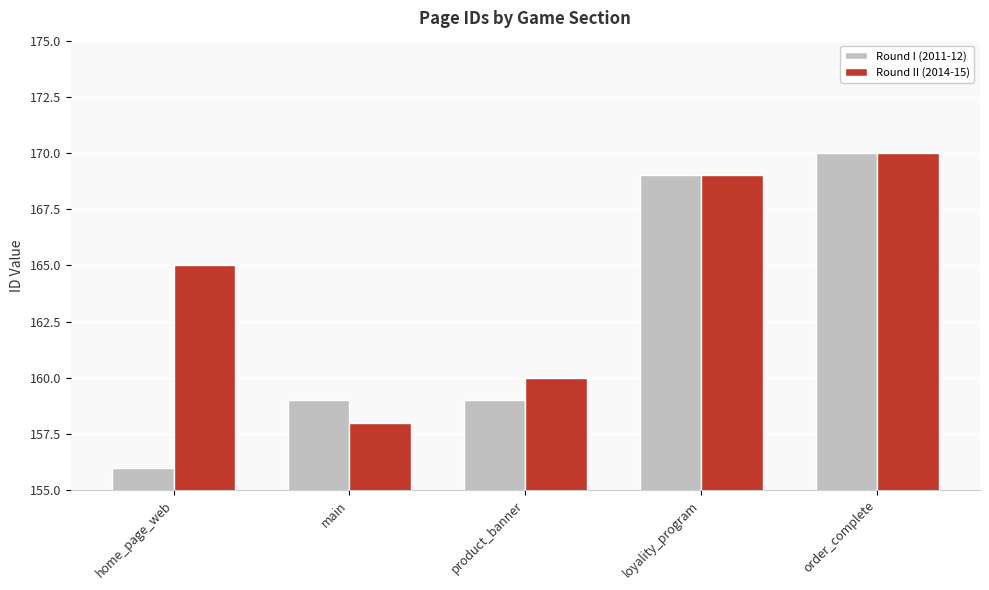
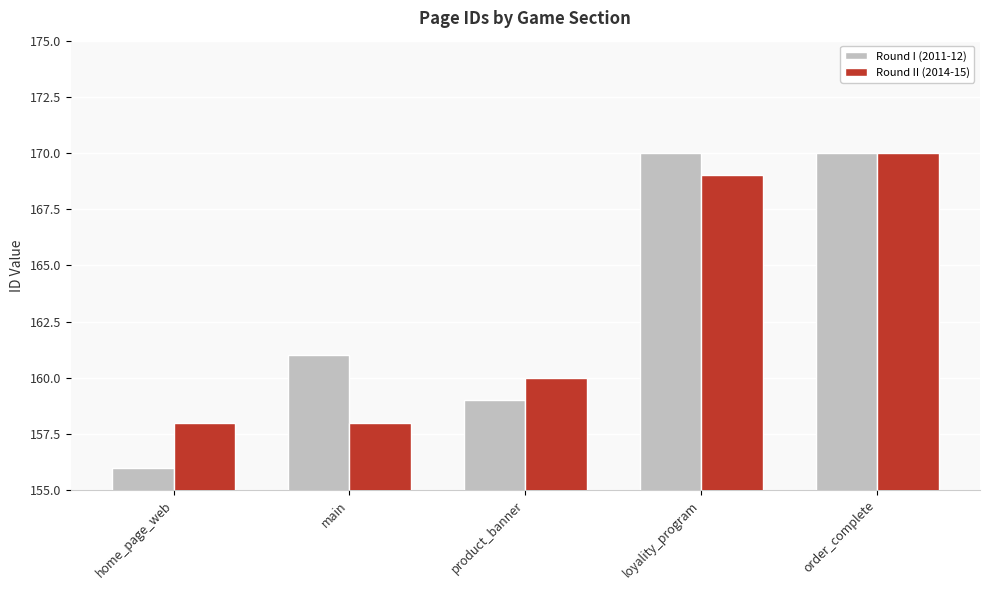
Round II (2014-15), home_page_web: 165 -> 158
Round I (2011-12), main: 159 -> 161
Round I (2011-12), loyality_program: 169 -> 170
